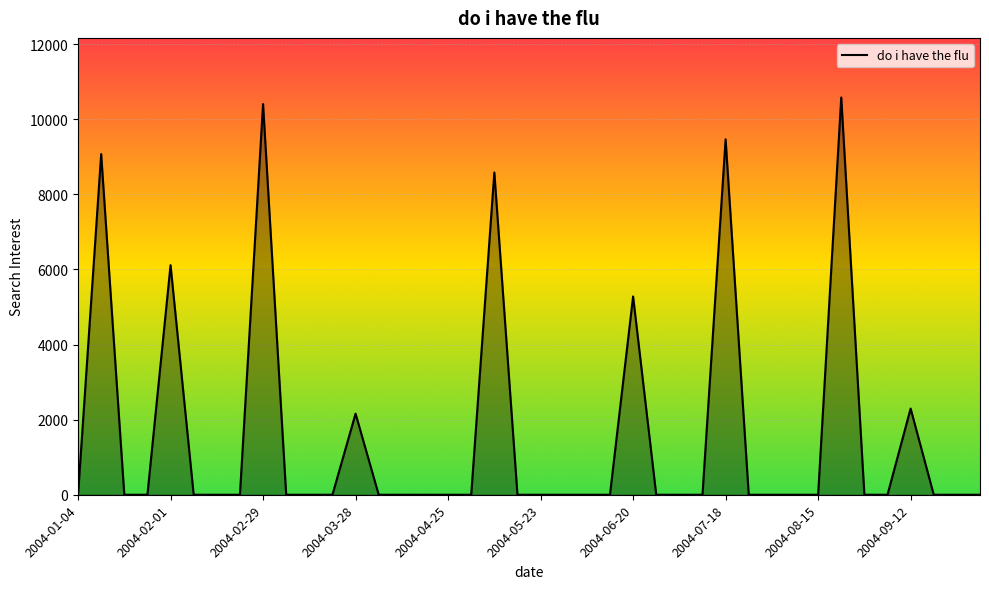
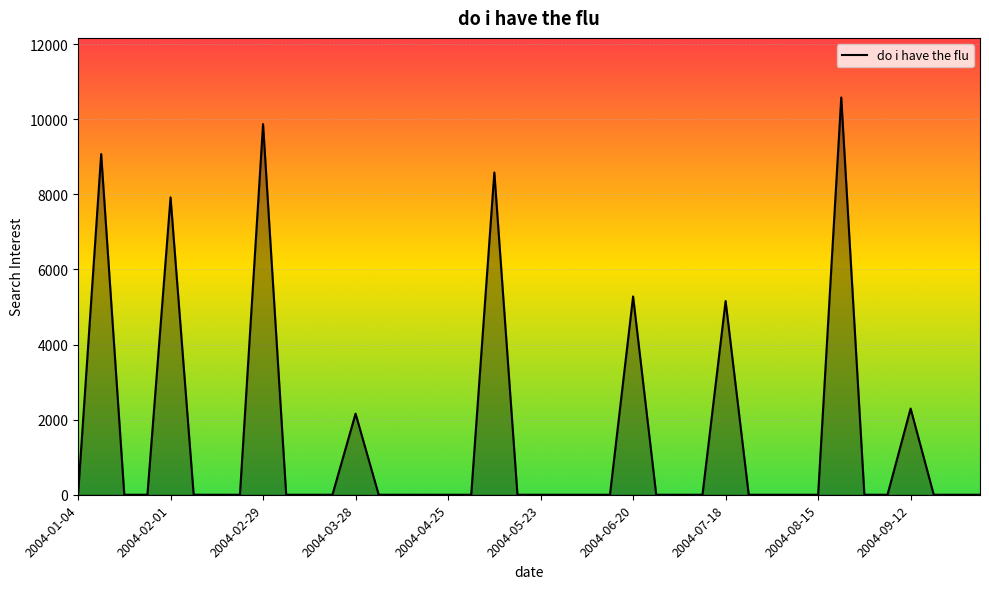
2004-02-01: 6100 -> 7900
2004-02-29: 10400 -> 9900
2004-07-18: 9500 -> 5200
